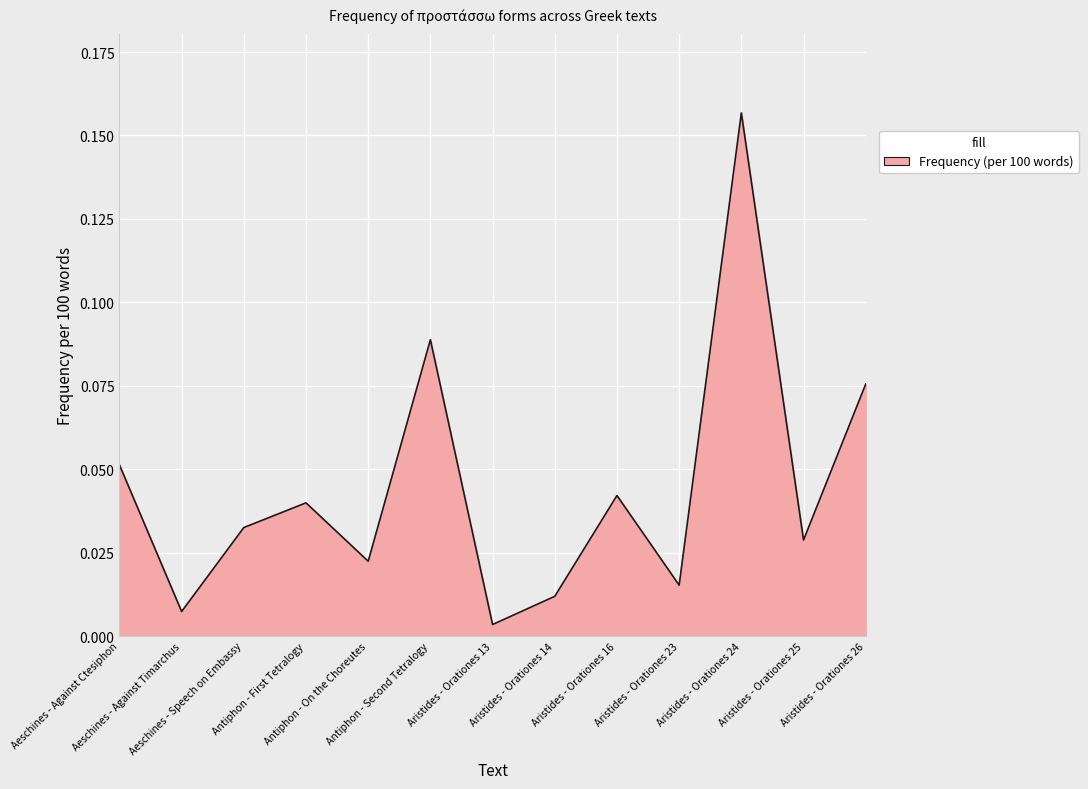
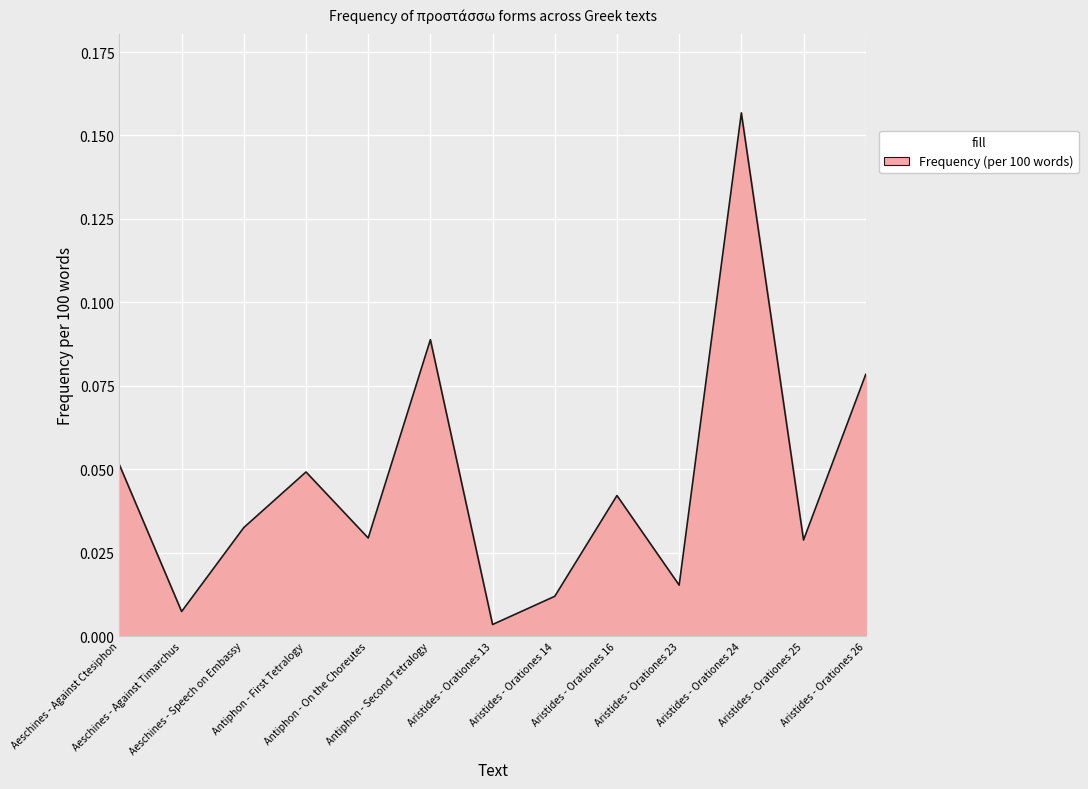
Antiphon - First Tetralogy: 0.040 -> 0.049
Antiphon - On the Choreutes: 0.022 -> 0.029
Aristides - Orationes 26: 0.076 -> 0.078
